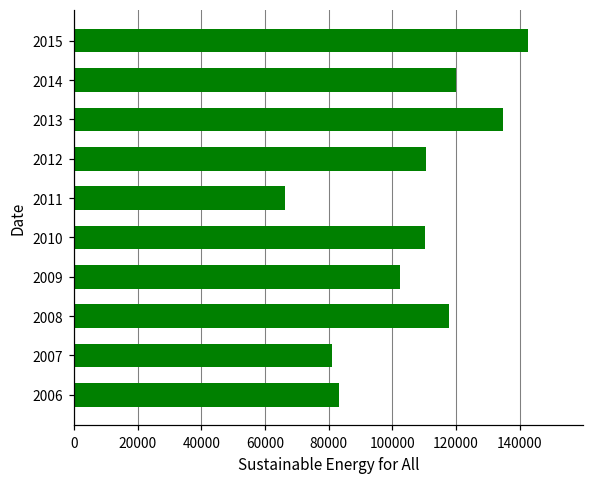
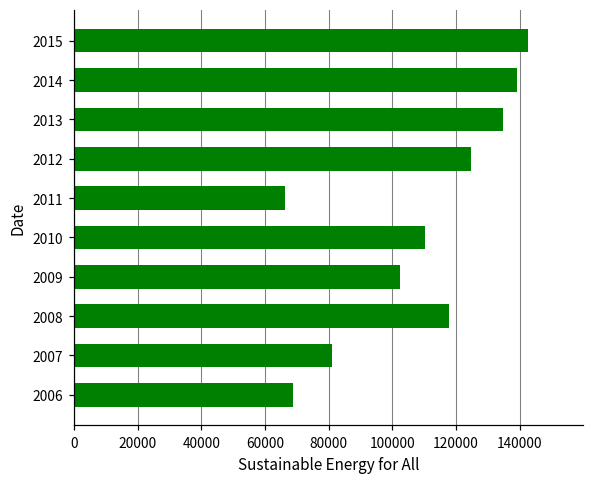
2014: 120000 -> 139000
2012: 111000 -> 125000
2006: 83000 -> 69000
